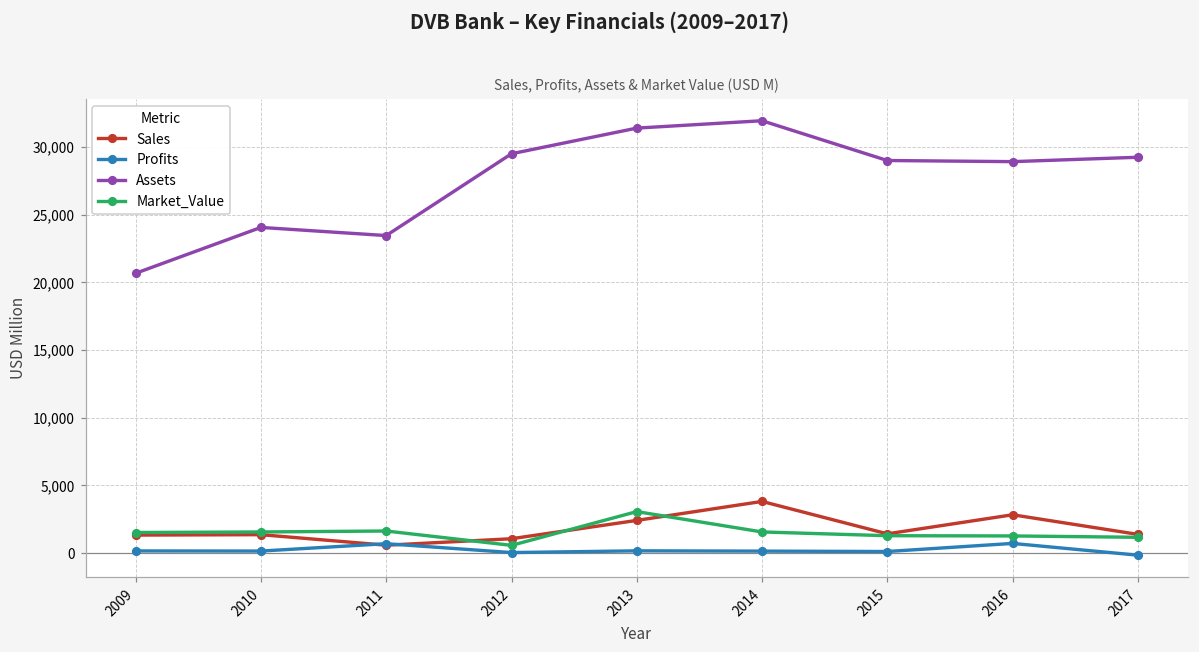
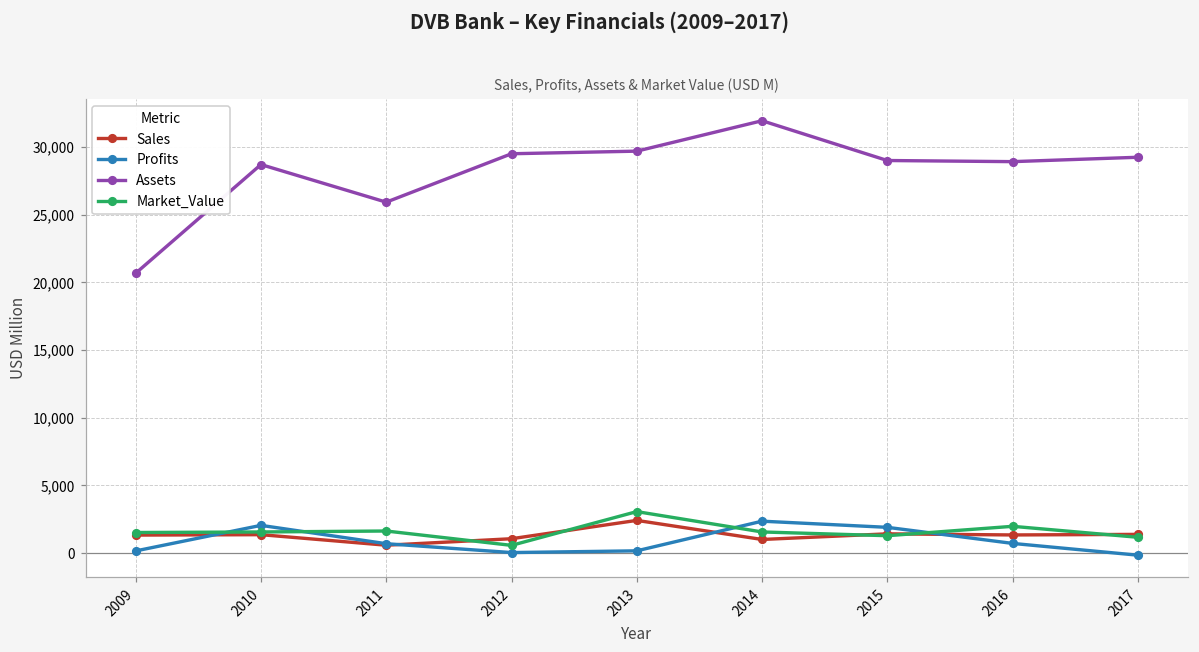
Profits, 2010: 200 -> 2,000
Assets, 2010: 24,100 -> 28,700
Assets, 2011: 23,400 -> 25,900
Assets, 2013: 31,400 -> 29,700
Sales, 2014: 3,800 -> 1,000
Profits, 2014: 100 -> 2,400
Profits, 2015: 100 -> 1,900
Sales, 2016: 2,800 -> 1,300
Market_Value, 2016: 1,300 -> 2,000
